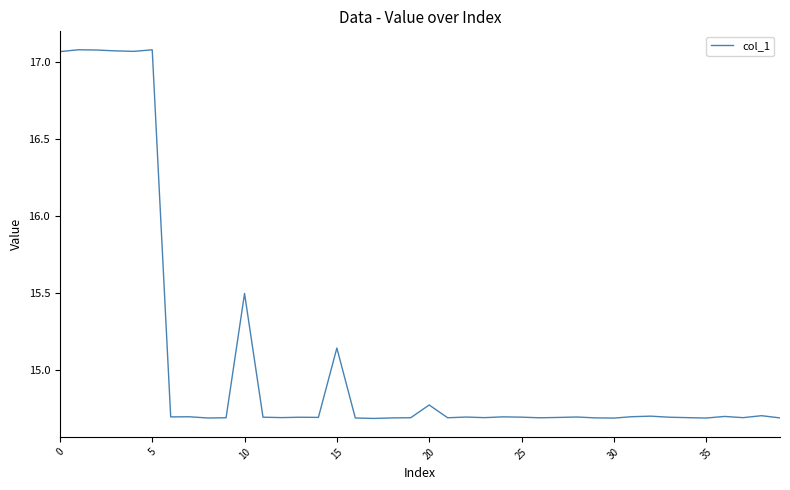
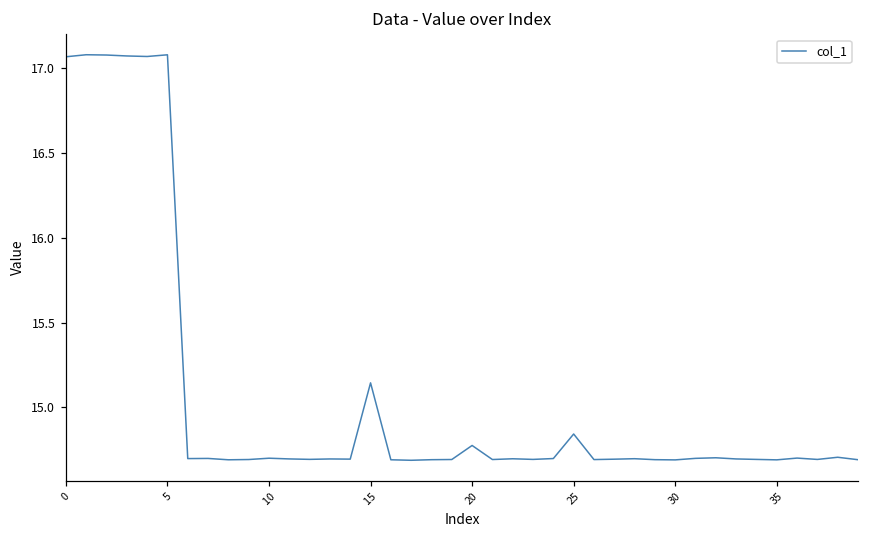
10: 15.50 -> 14.70
25: 14.70 -> 14.84
